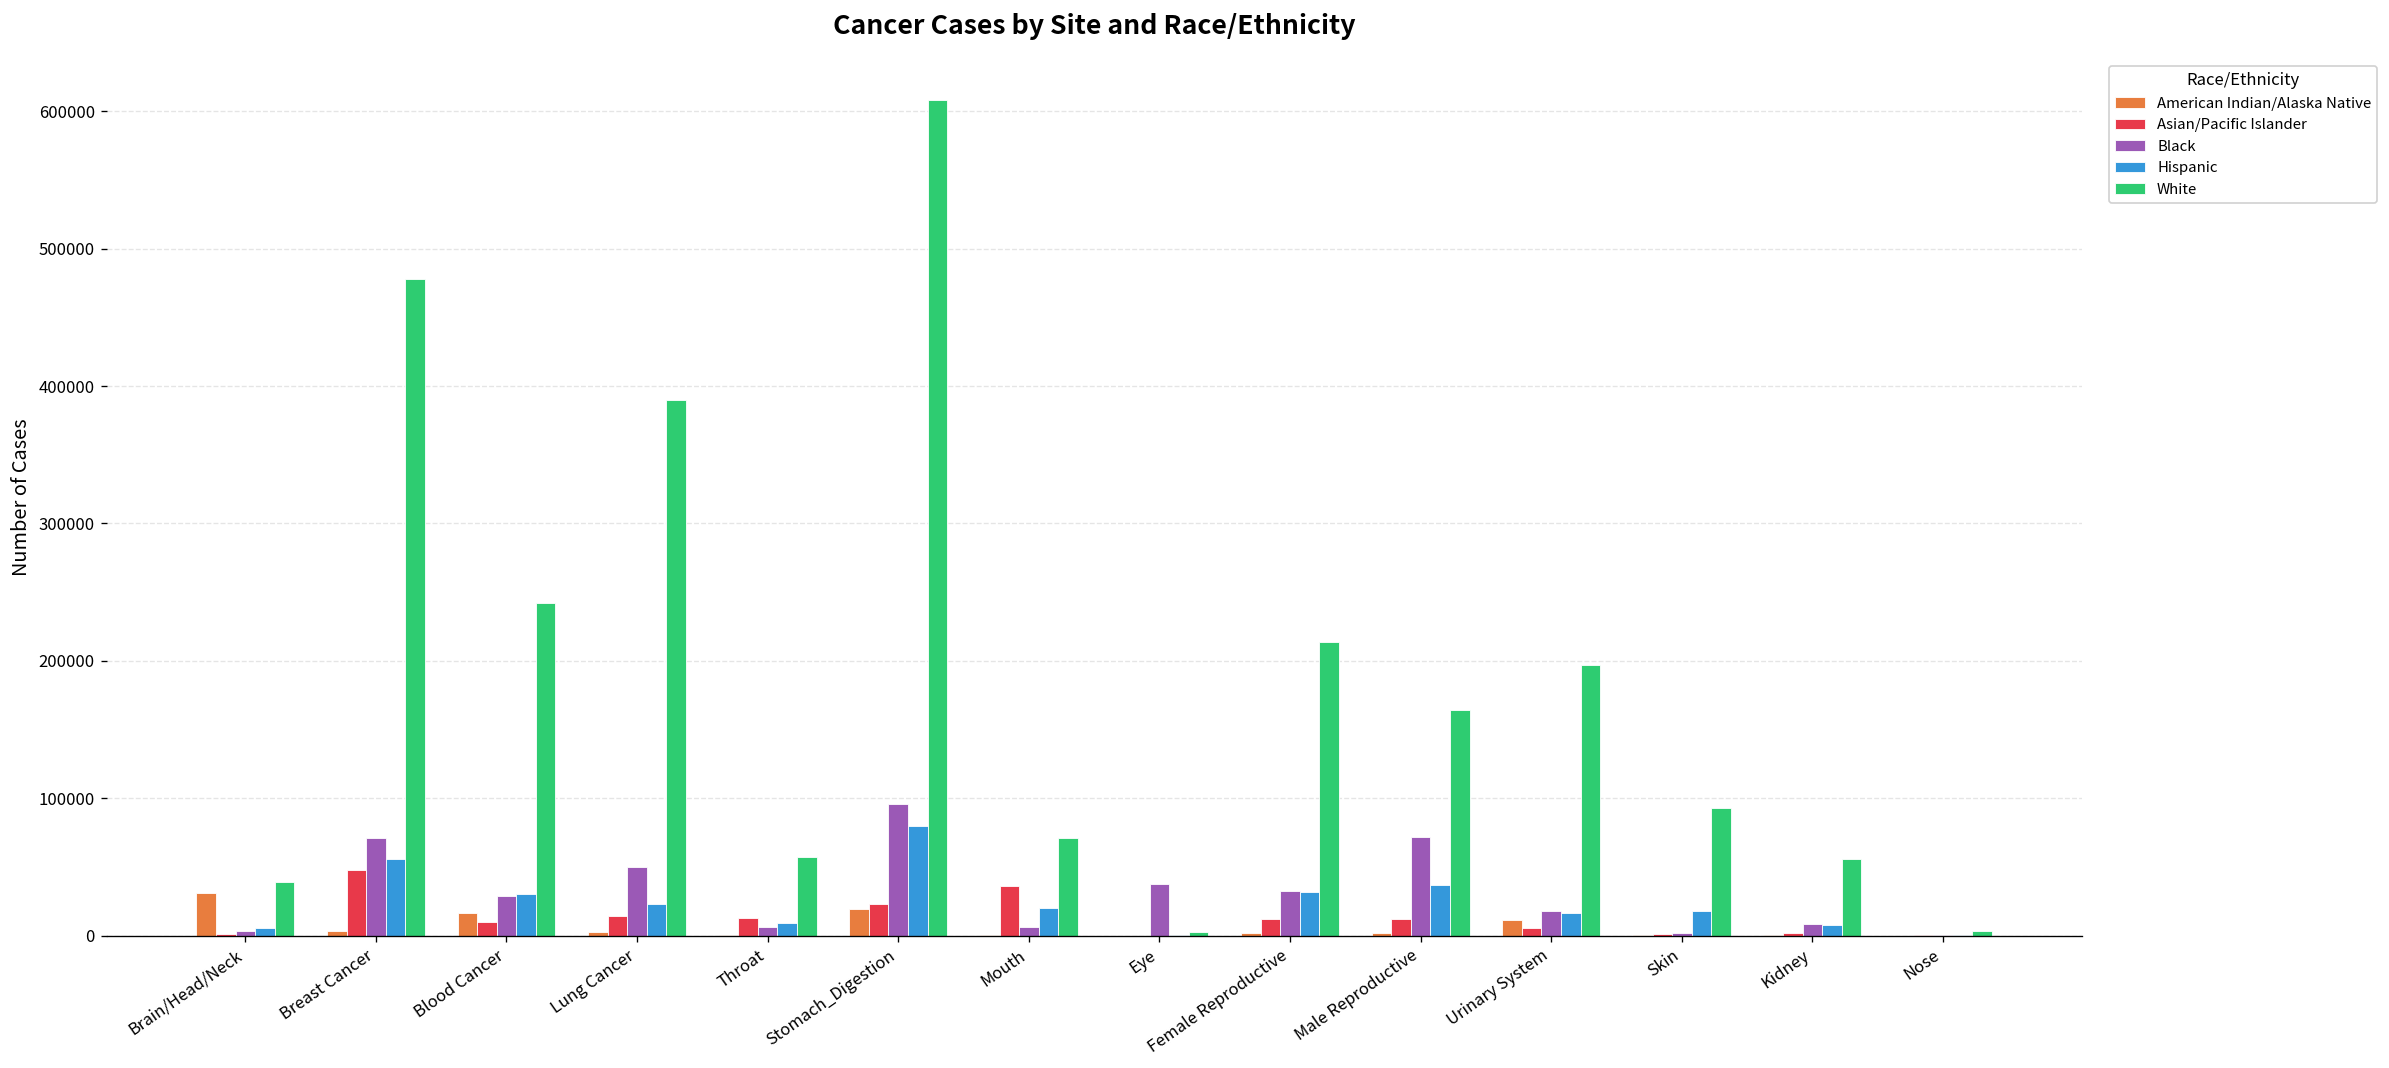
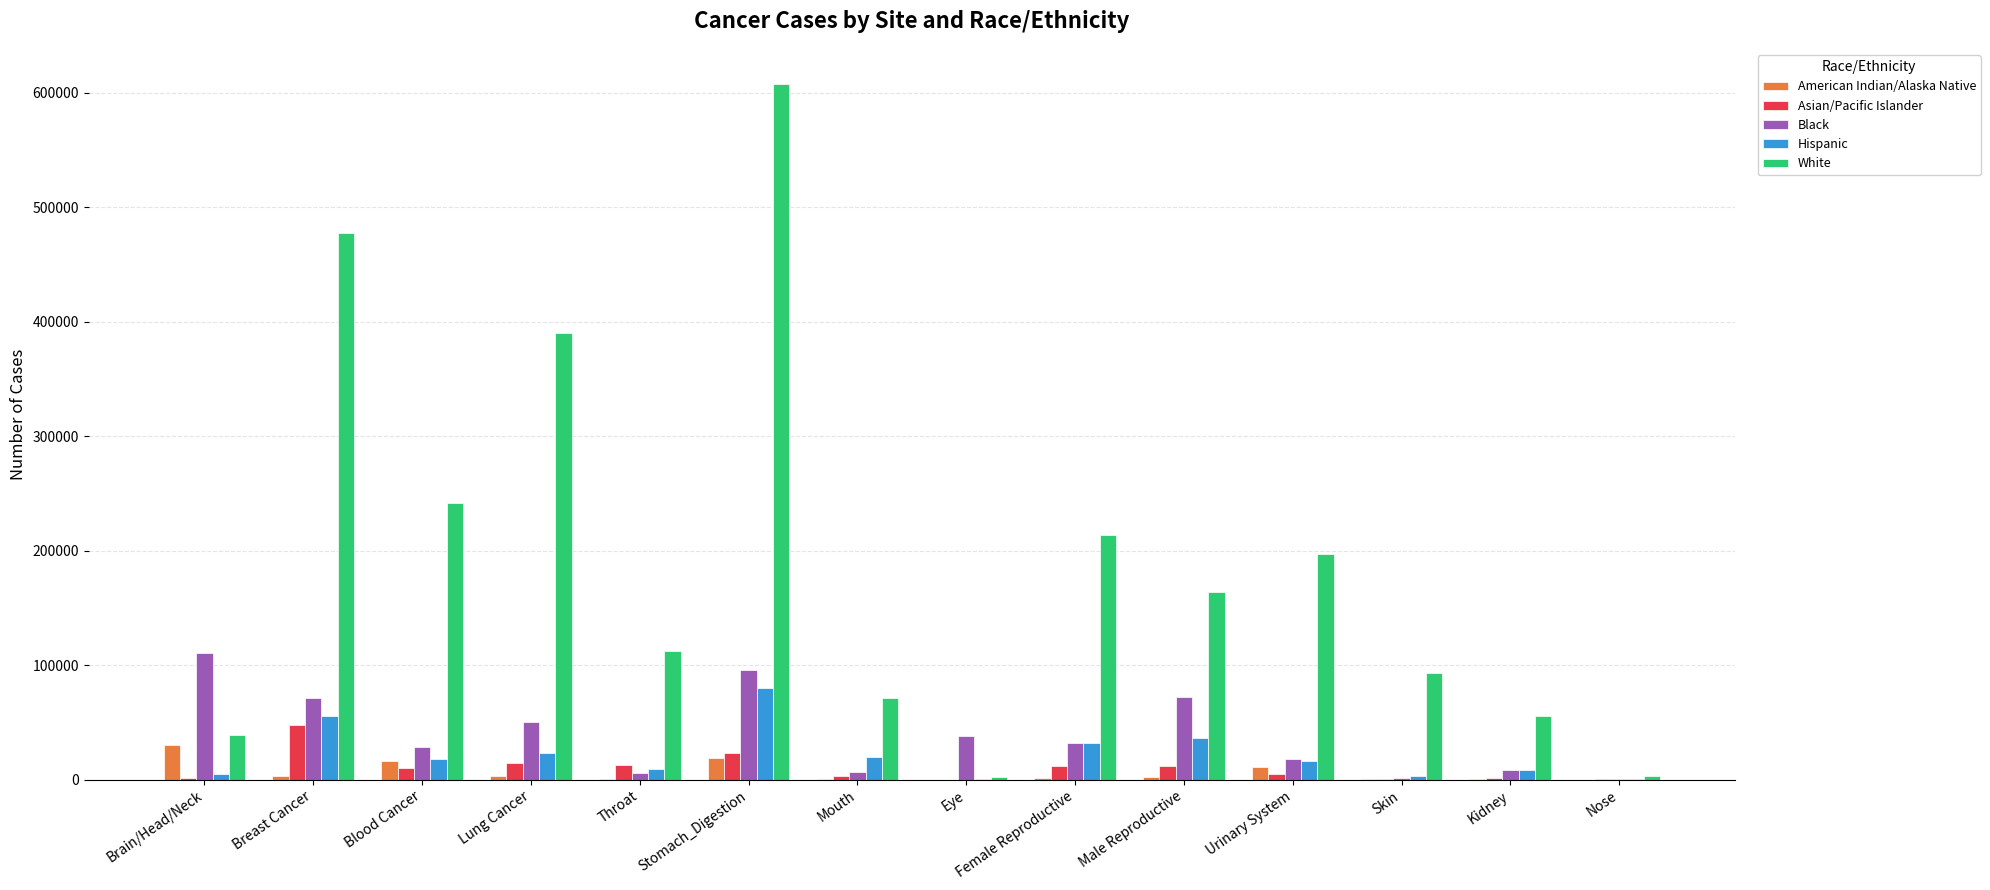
Black, Brain/Head/Neck: 4000 -> 110000
Hispanic, Blood Cancer: 30000 -> 18000
White, Throat: 57000 -> 112000
Asian/Pacific Islander, Mouth: 36000 -> 3000
Hispanic, Skin: 18000 -> 3000
